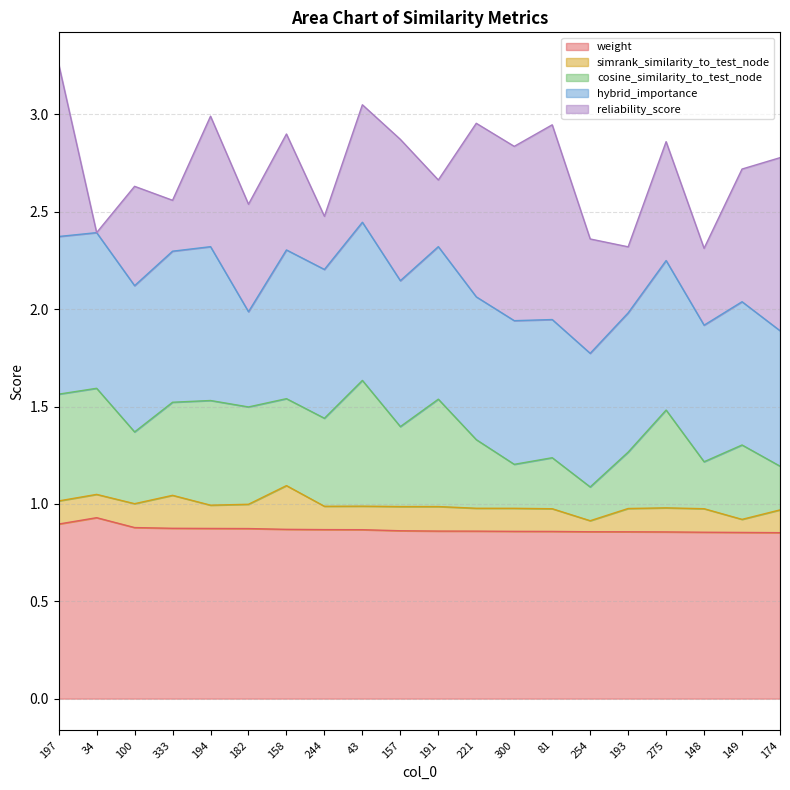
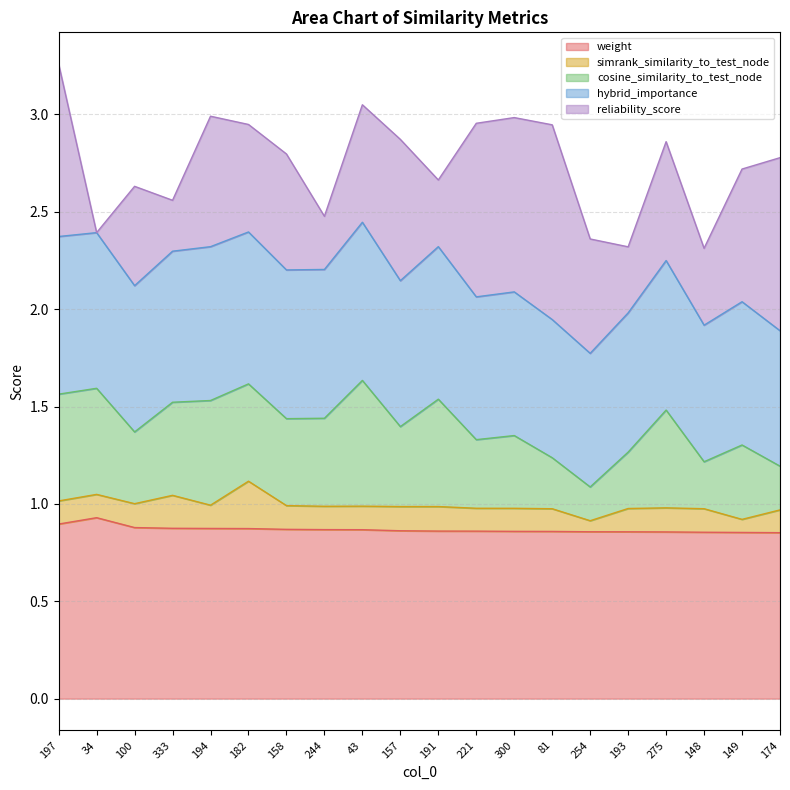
simrank_similarity_to_test_node, 182: 0.12 -> 0.24
hybrid_importance, 182: 0.49 -> 0.78
simrank_similarity_to_test_node, 158: 0.22 -> 0.12
cosine_similarity_to_test_node, 300: 0.23 -> 0.37
